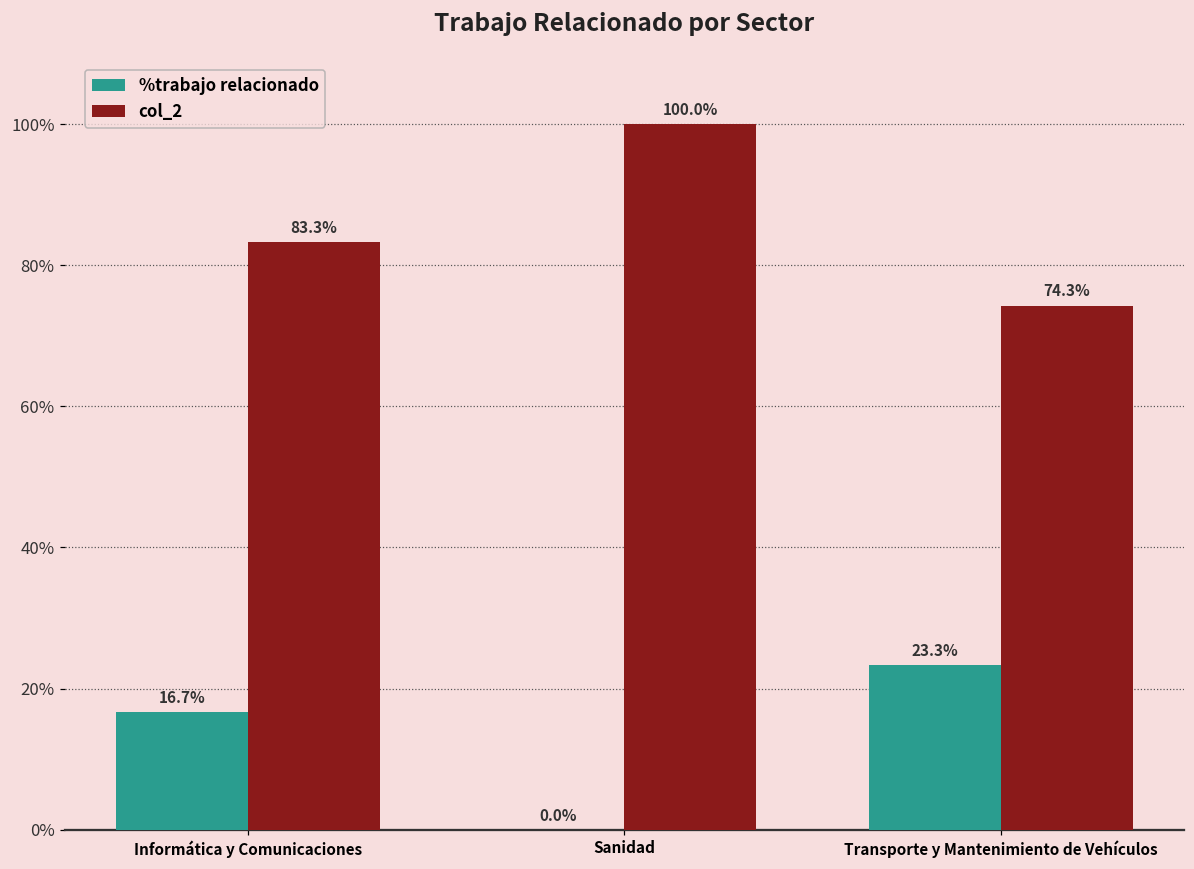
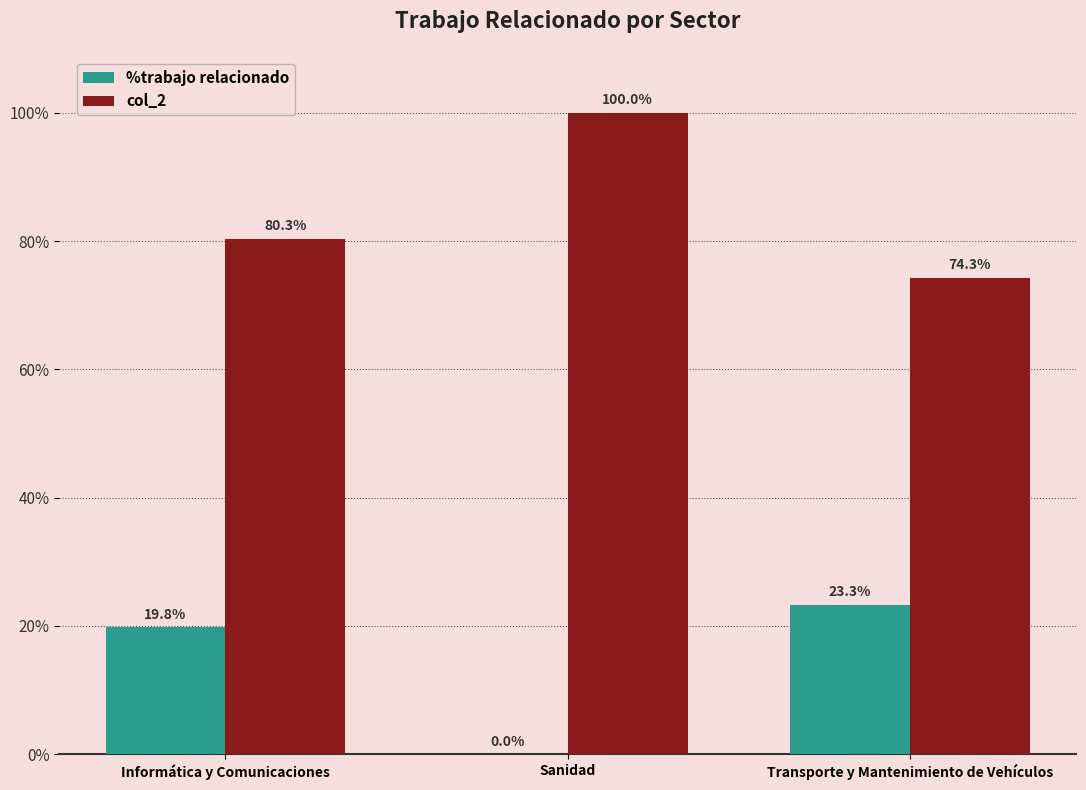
%trabajo relacionado, Informática y Comunicaciones: 16.7% -> 19.8%
col_2, Informática y Comunicaciones: 83.3% -> 80.3%
